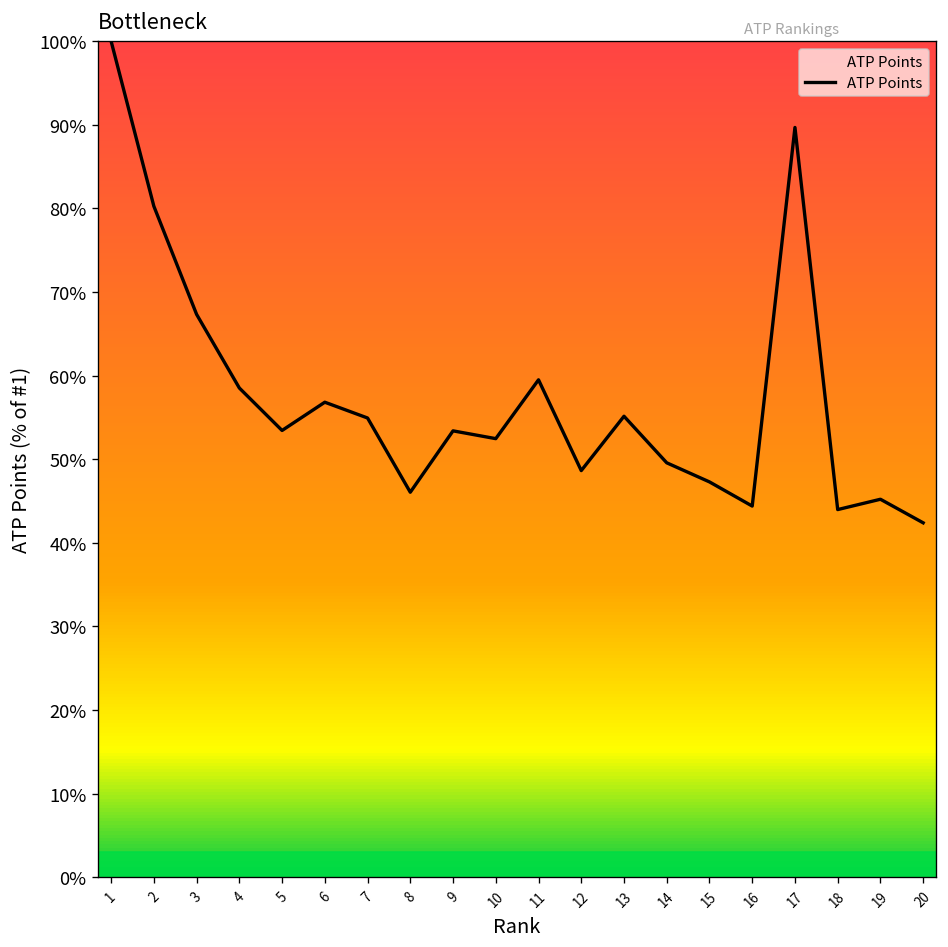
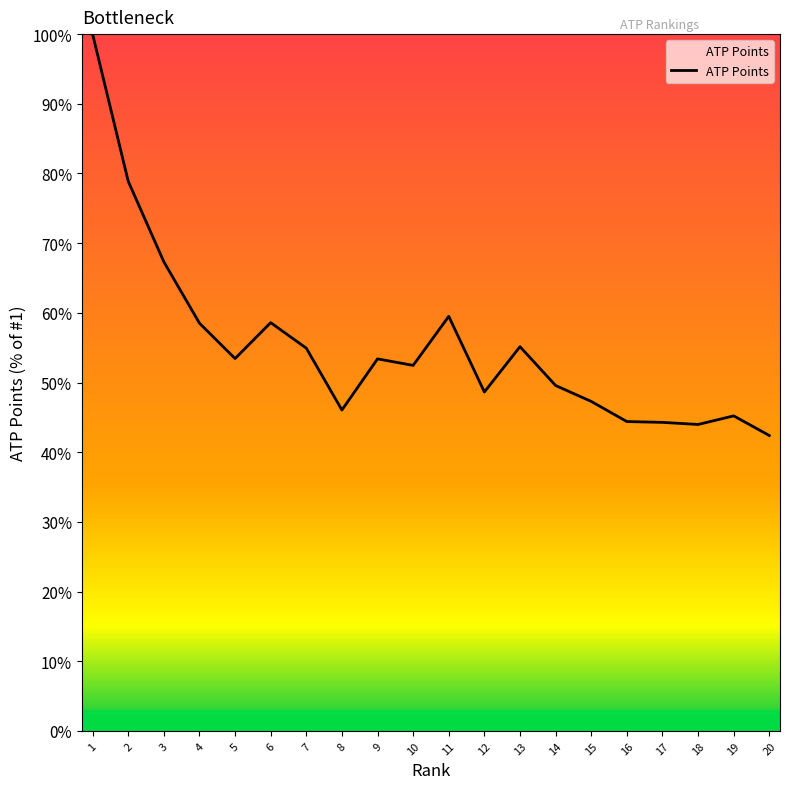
2: 80% -> 79%
6: 57% -> 59%
17: 90% -> 44%
